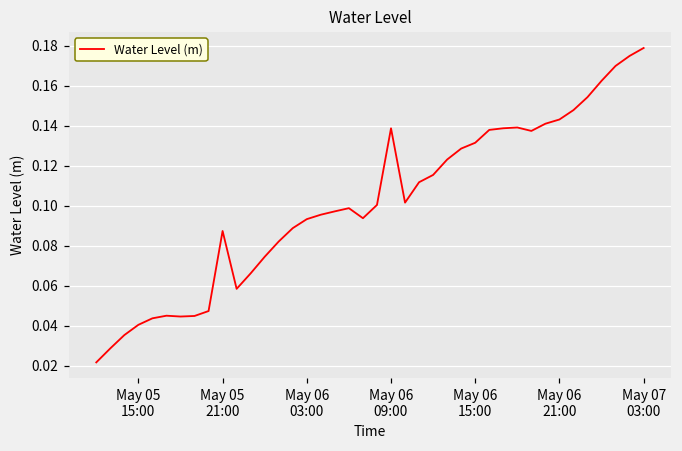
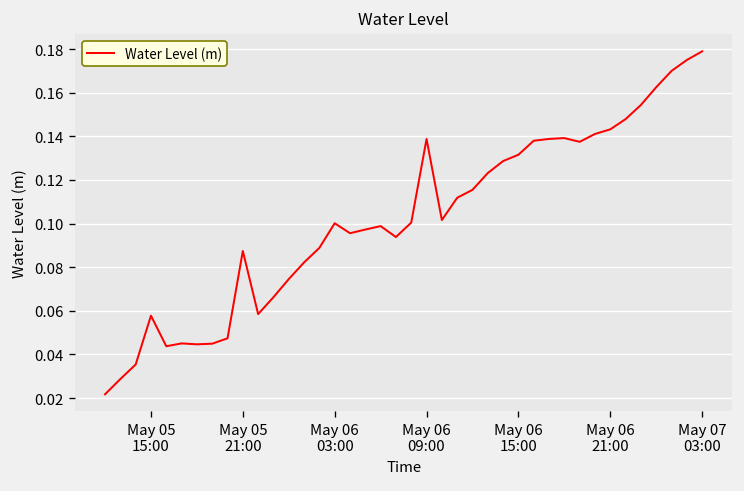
May 05 15:00: 0.041 -> 0.058
May 06 03:00: 0.093 -> 0.100
